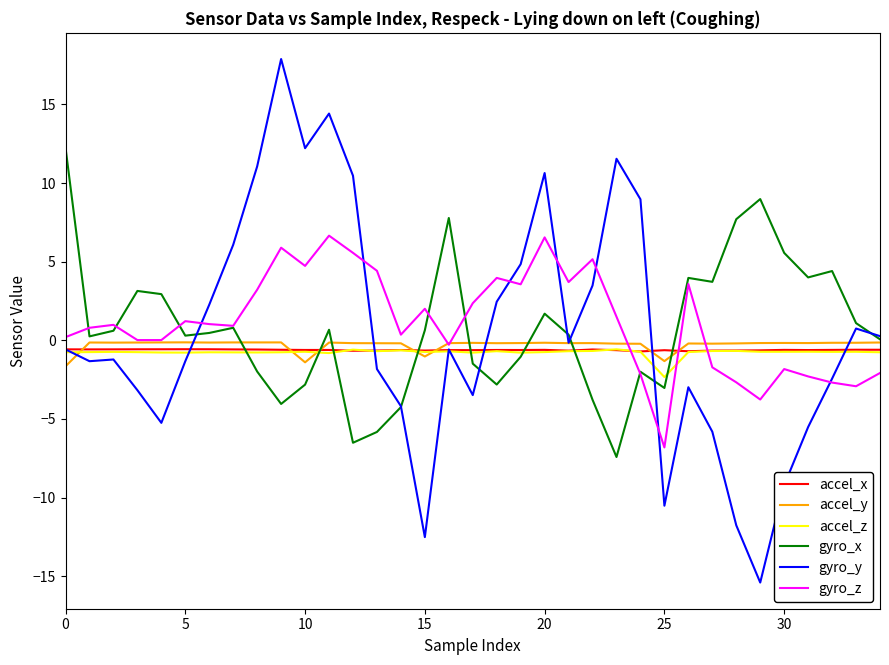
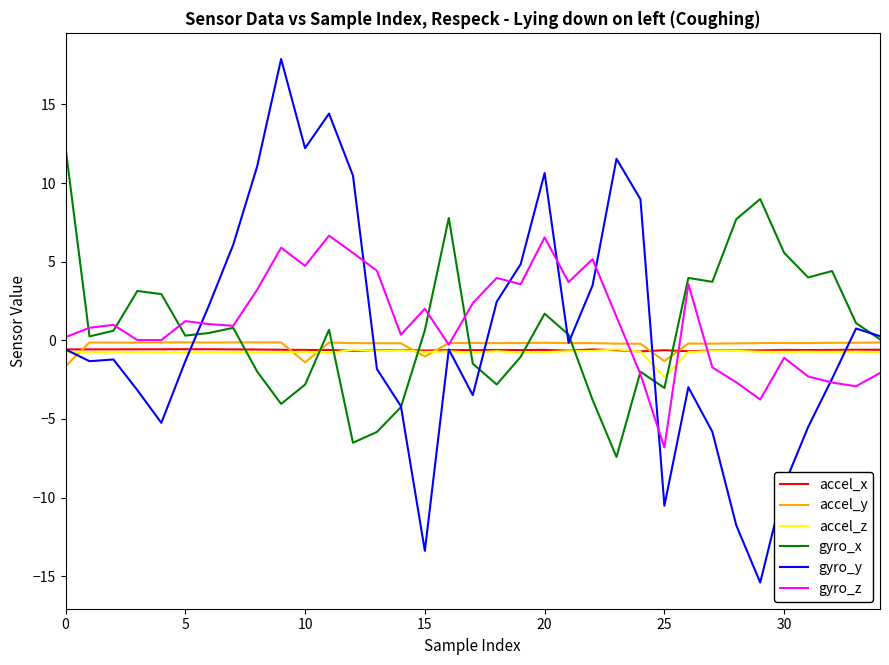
gyro_y, 15: -12.5 -> -13.4
gyro_z, 30: -1.8 -> -1.1
